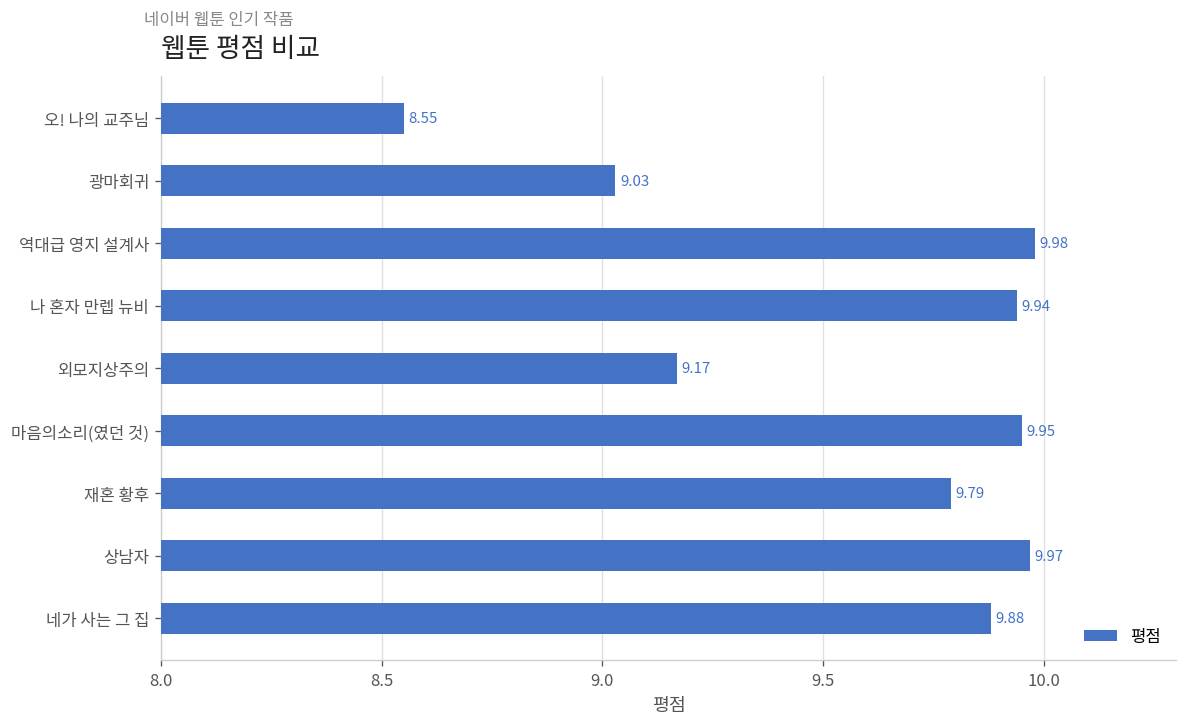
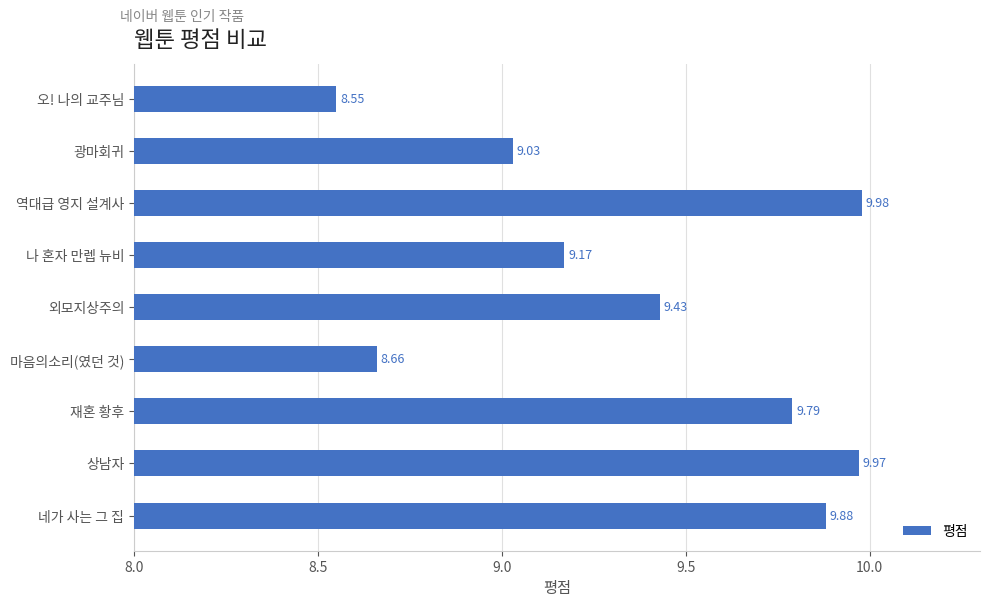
나 혼자 만렙 뉴비: 9.94 -> 9.17
외모지상주의: 9.17 -> 9.43
마음의소리(였던 것): 9.95 -> 8.66
